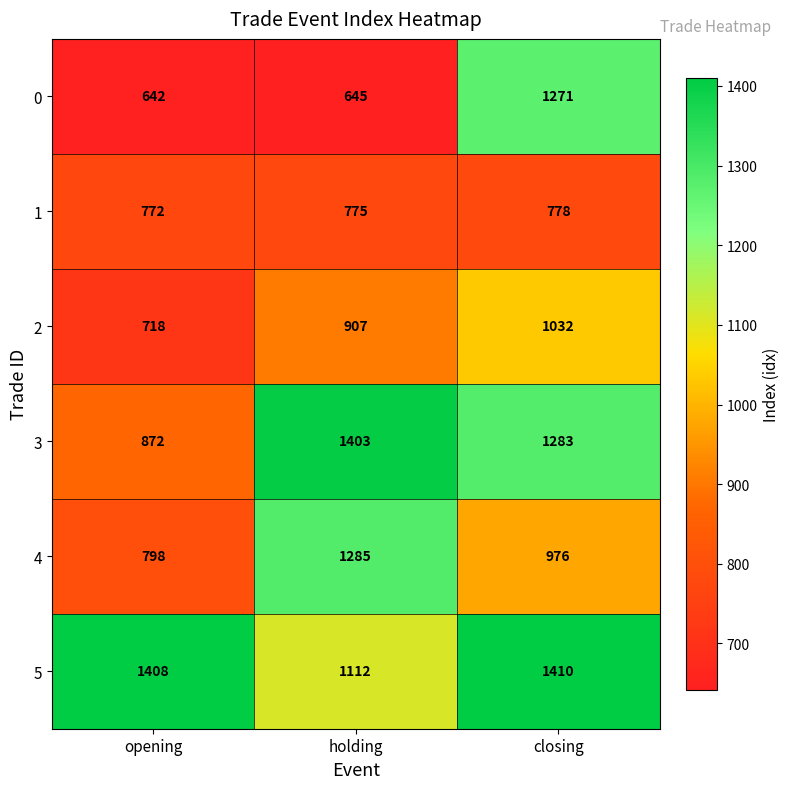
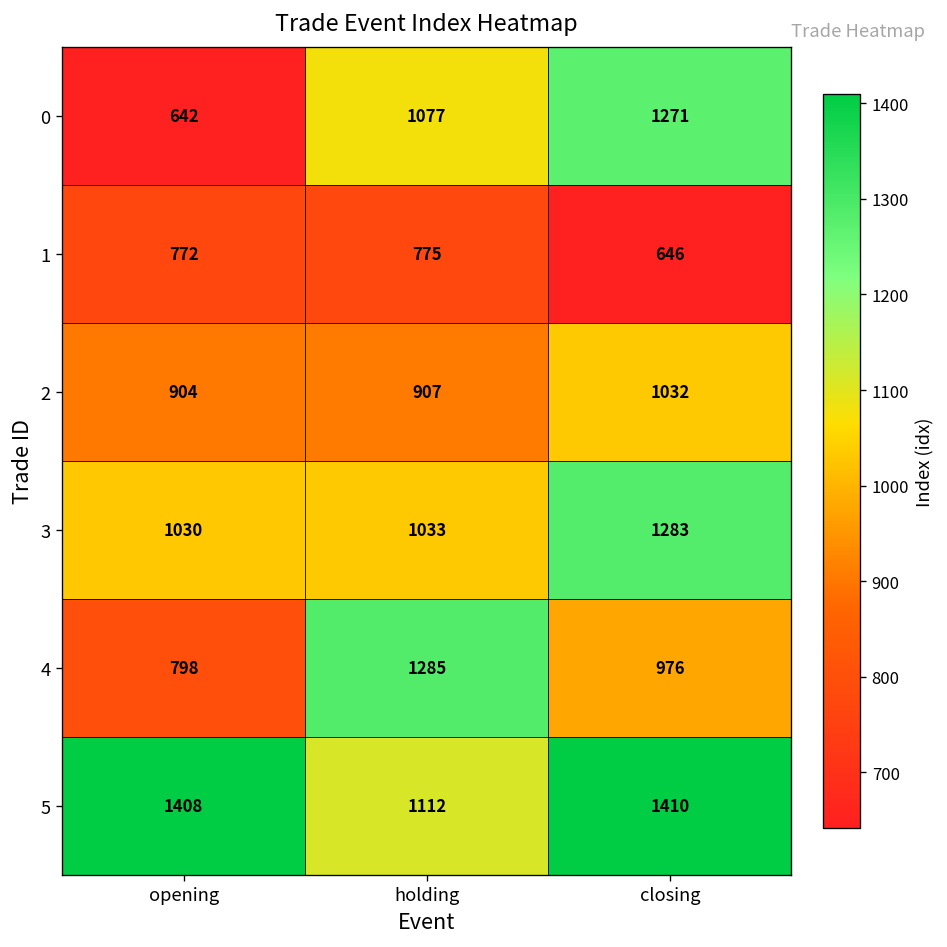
0, holding: 645 -> 1077
1, closing: 778 -> 646
2, opening: 718 -> 904
3, opening: 872 -> 1030
3, holding: 1403 -> 1033
